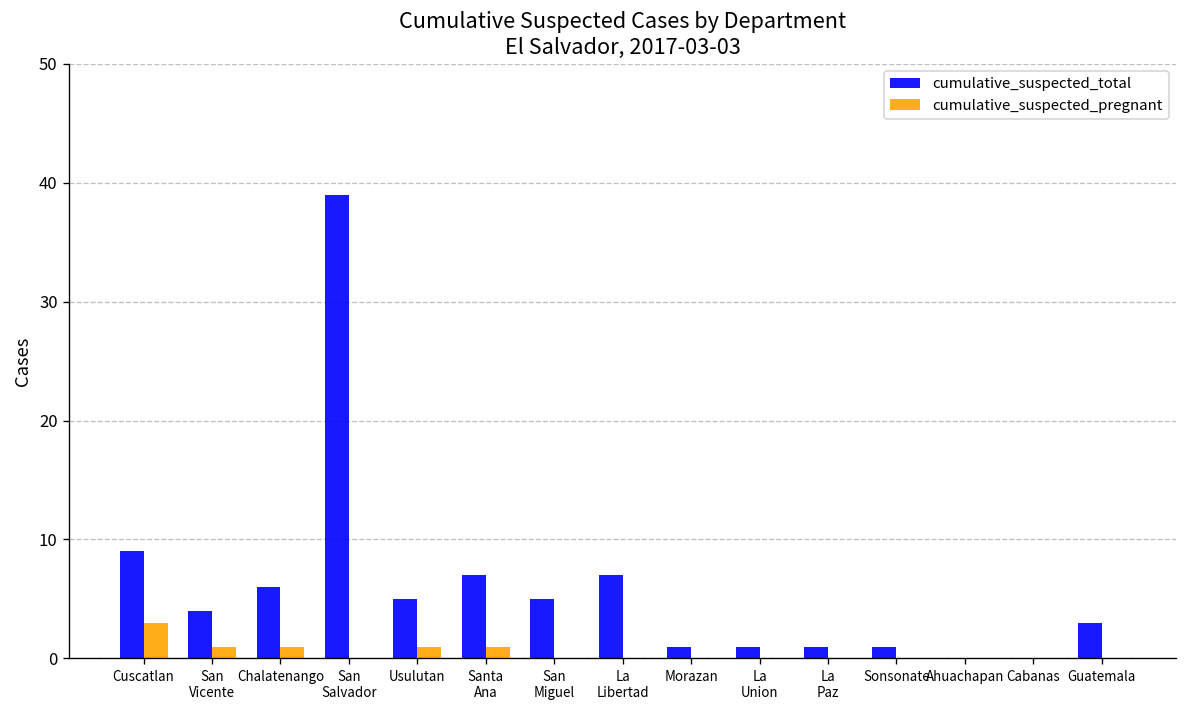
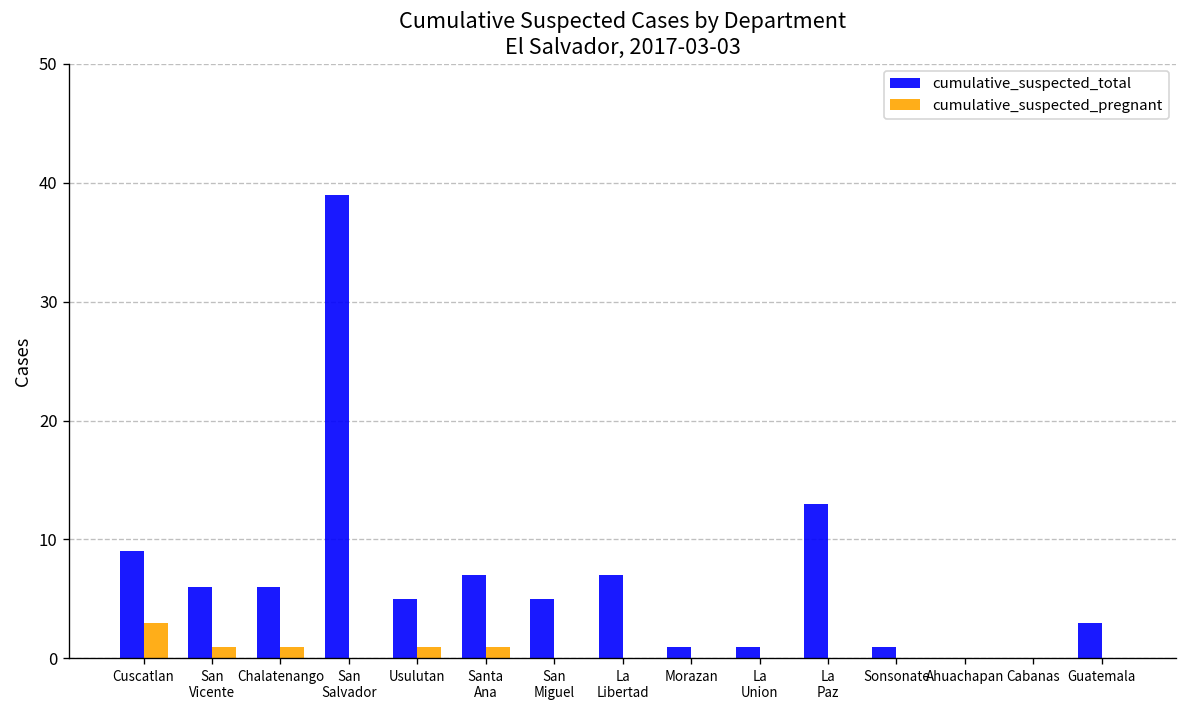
cumulative_suspected_total, San Vicente: 4 -> 6
cumulative_suspected_total, La Paz: 1 -> 13
